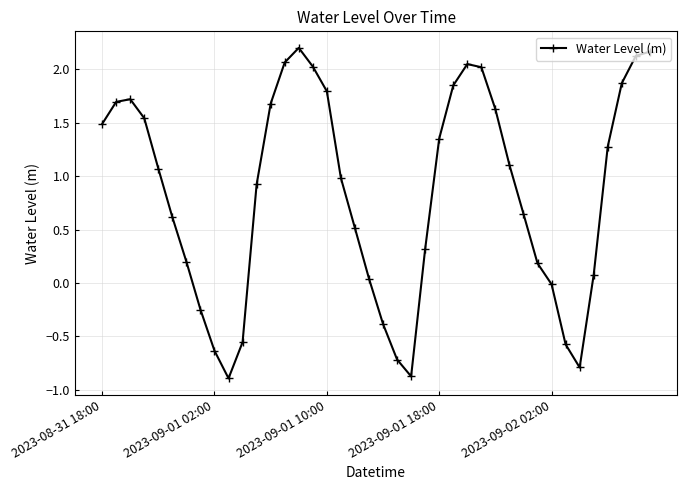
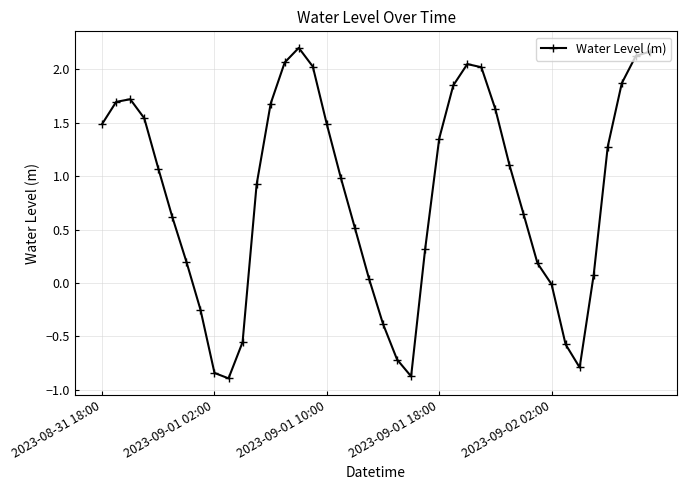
2023-09-01 02:00: -0.63 -> -0.84
2023-09-01 10:00: 1.80 -> 1.49
